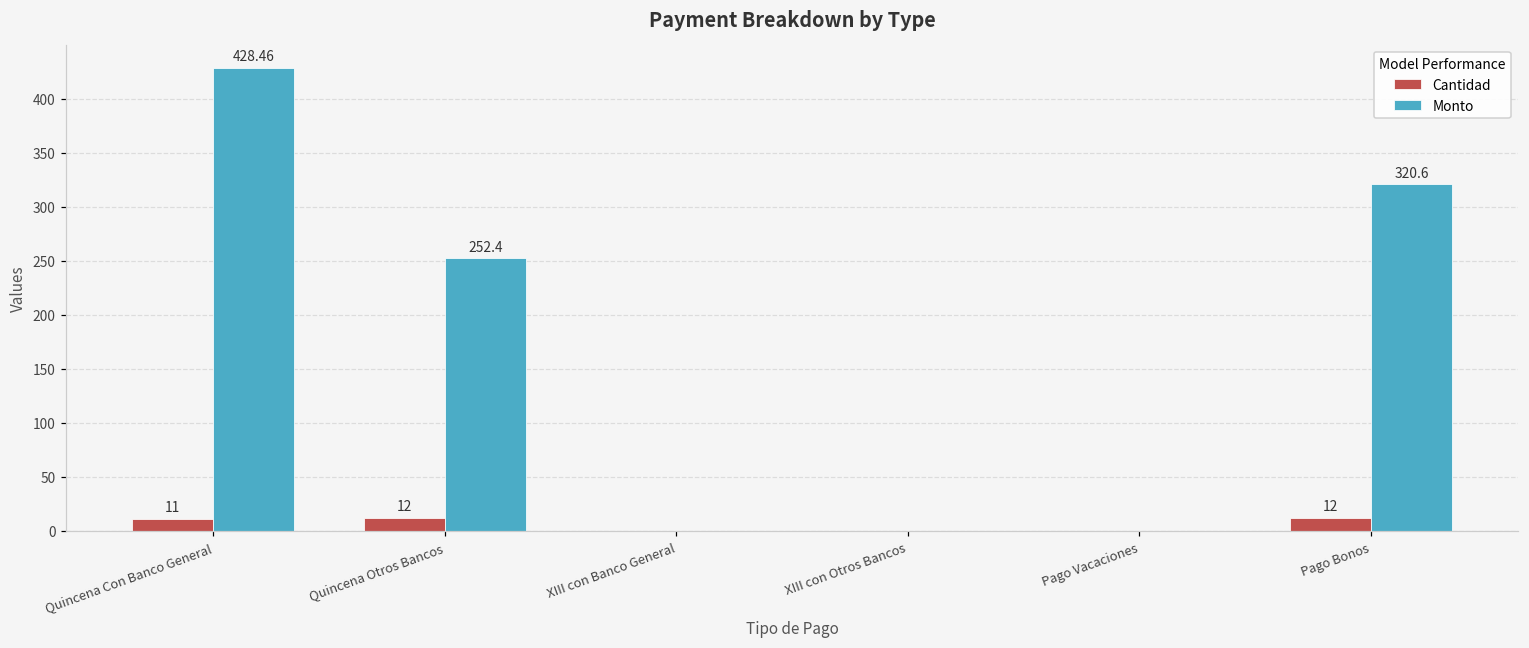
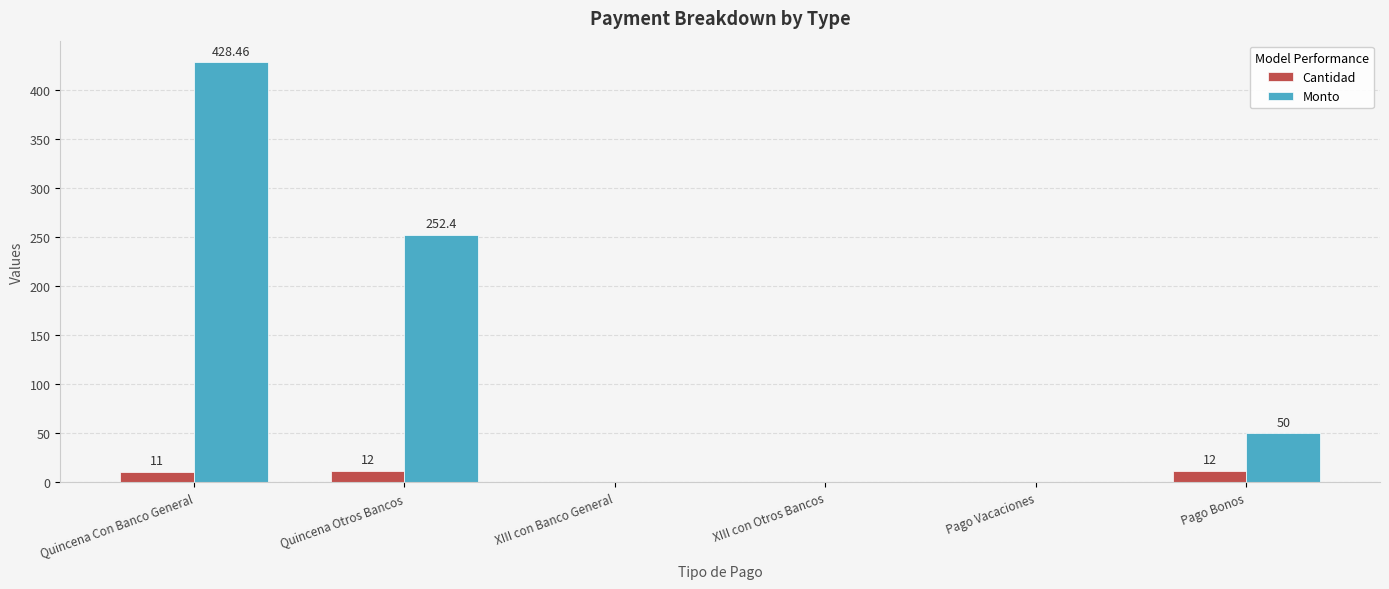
Monto, Pago Bonos: 320.6 -> 50
